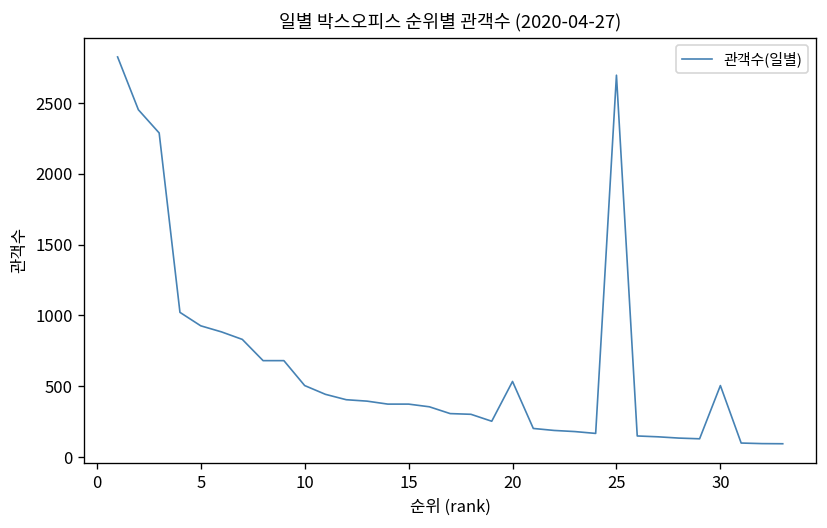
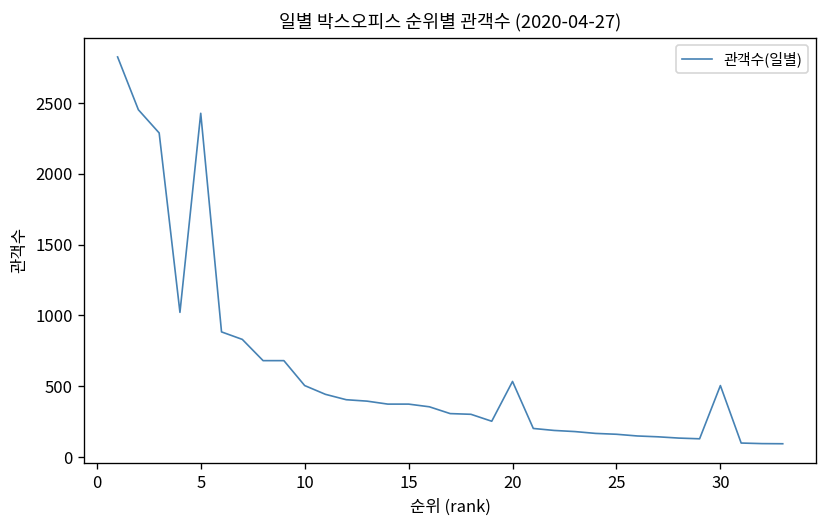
5: 930 -> 2430
25: 2700 -> 160
